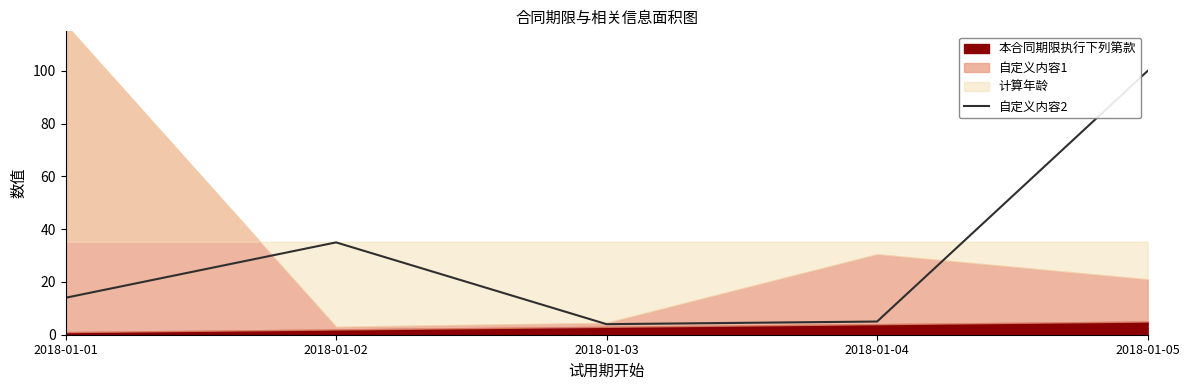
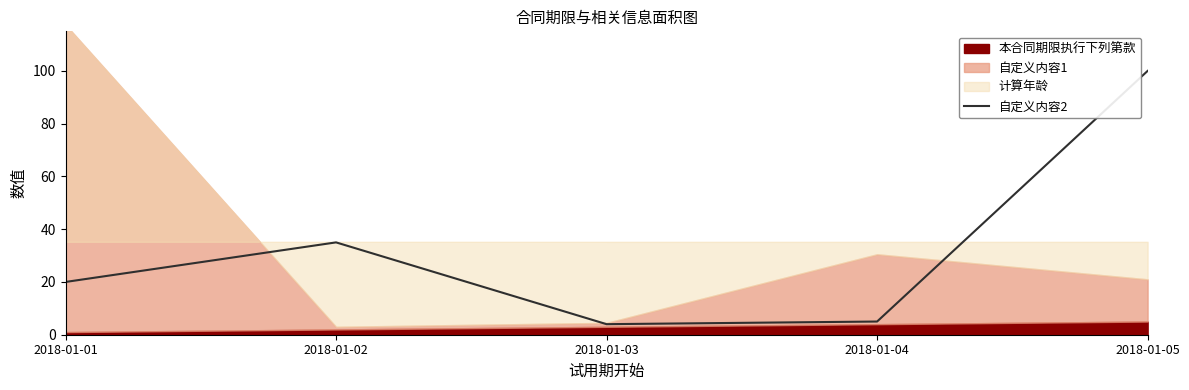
自定义内容2, 2018-01-01: 14 -> 20
